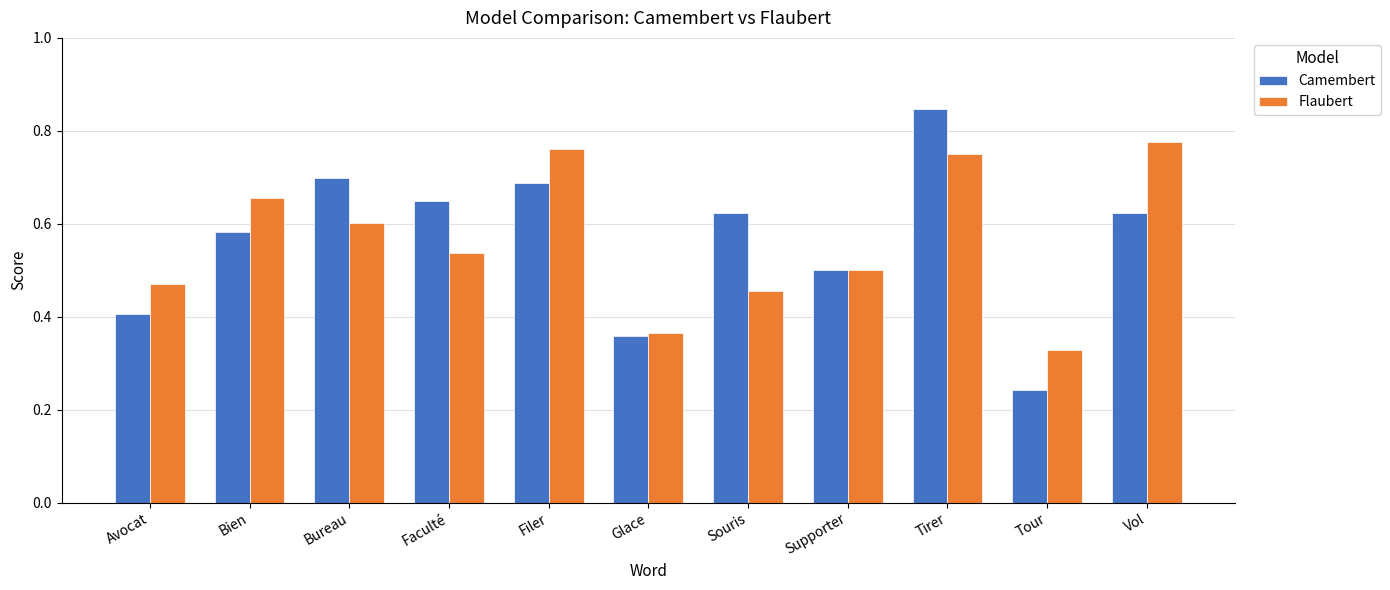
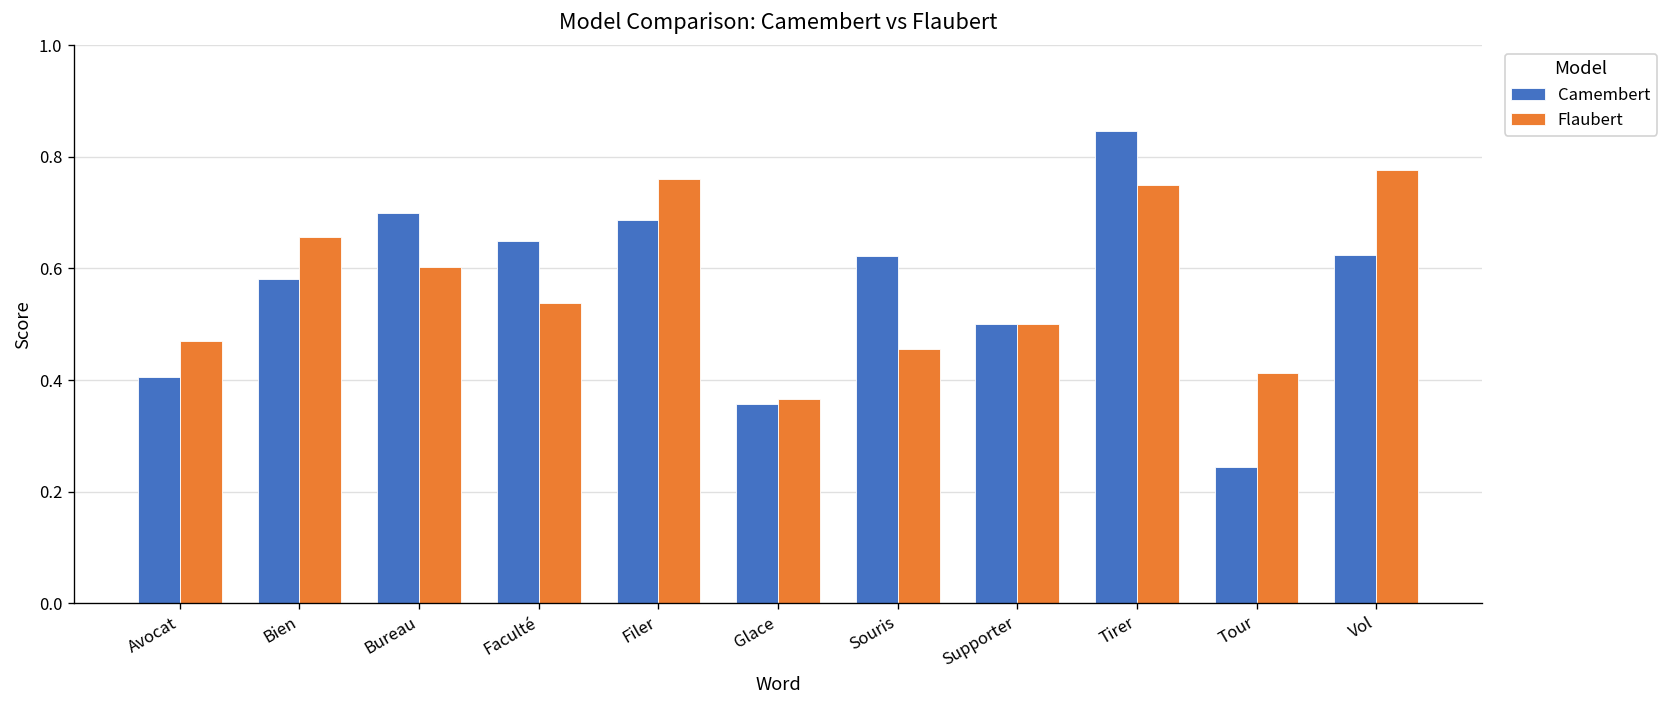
Flaubert, Tour: 0.33 -> 0.41
